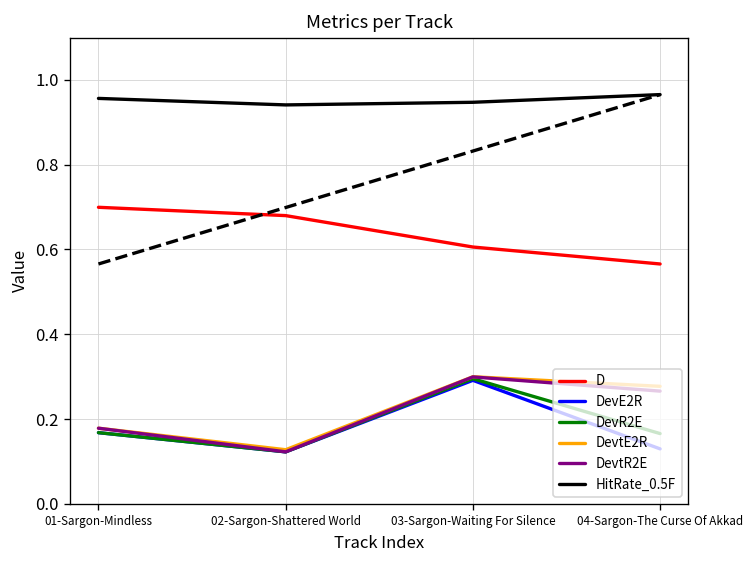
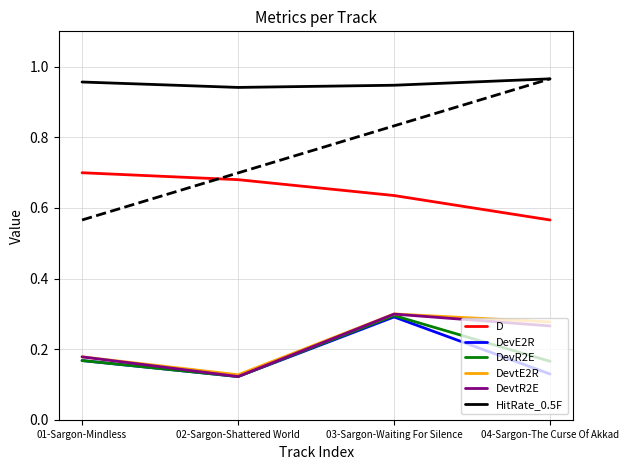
D, 03-Sargon-Waiting For Silence: 0.61 -> 0.64
